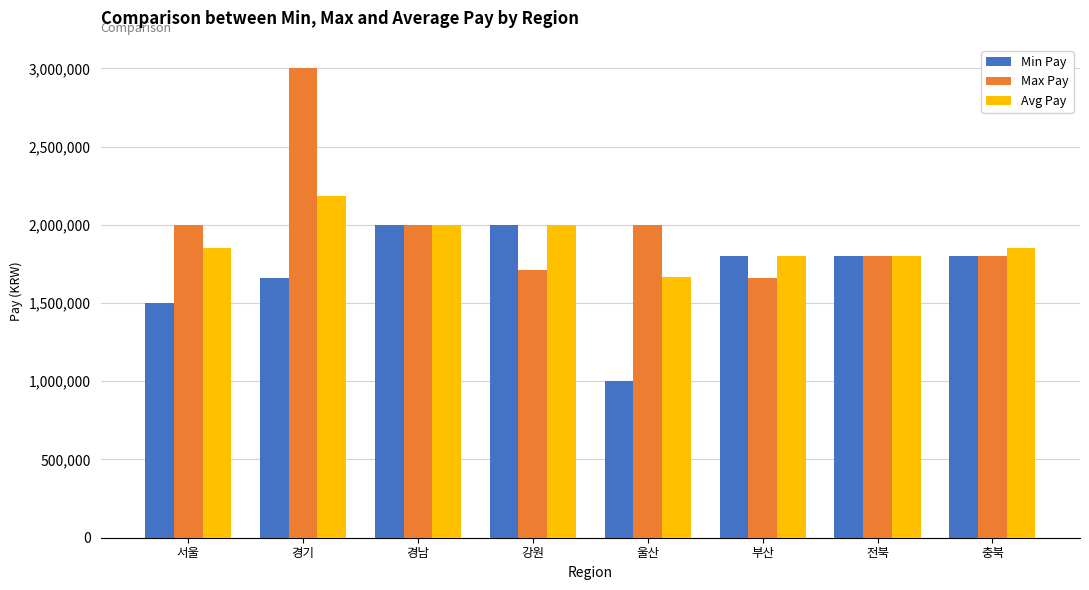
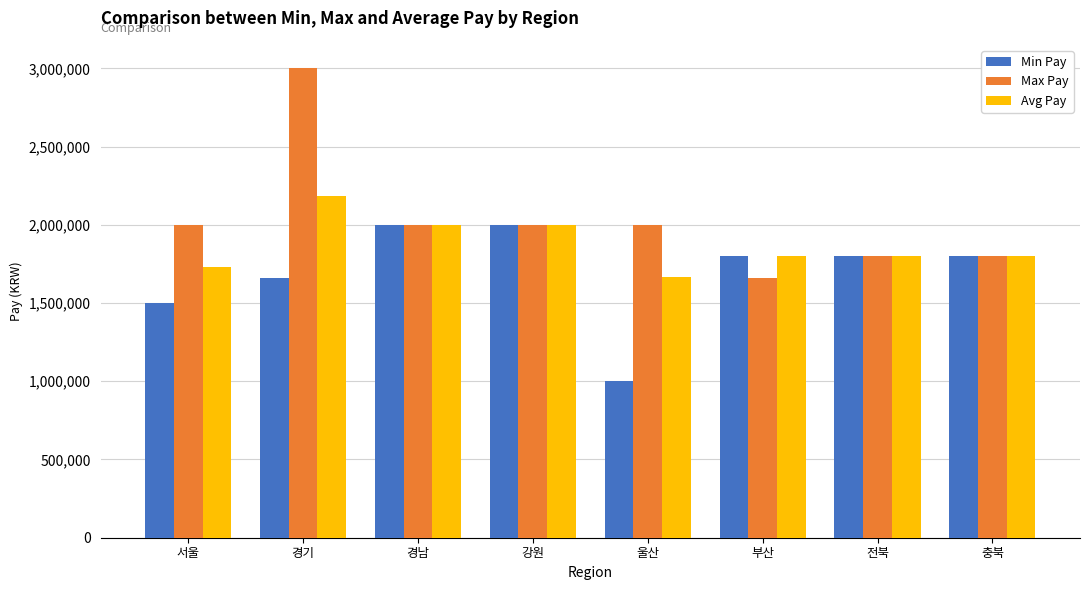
Avg Pay, 서울: 1,850,000 -> 1,730,000
Max Pay, 강원: 1,710,000 -> 2,000,000
Avg Pay, 충북: 1,850,000 -> 1,800,000
